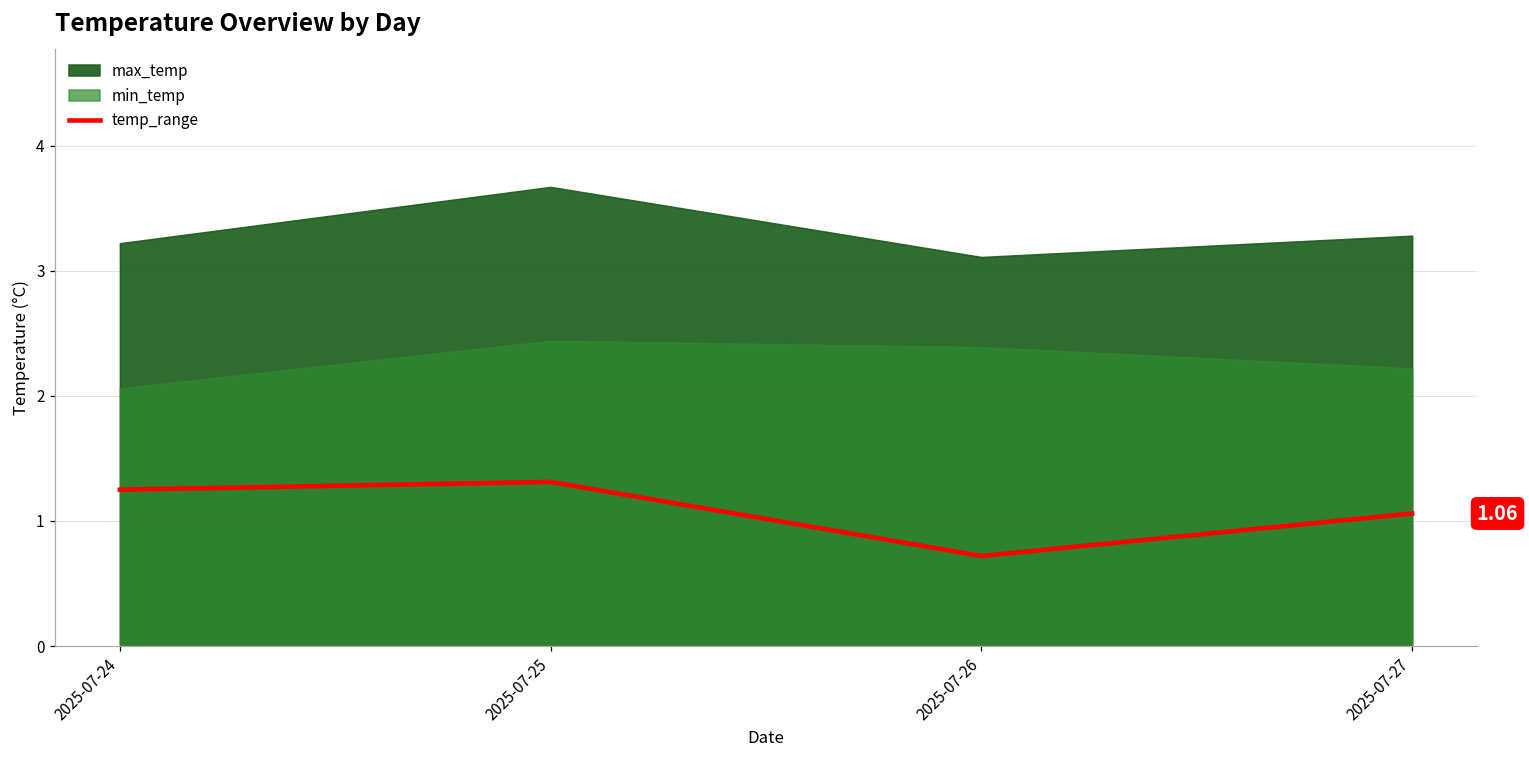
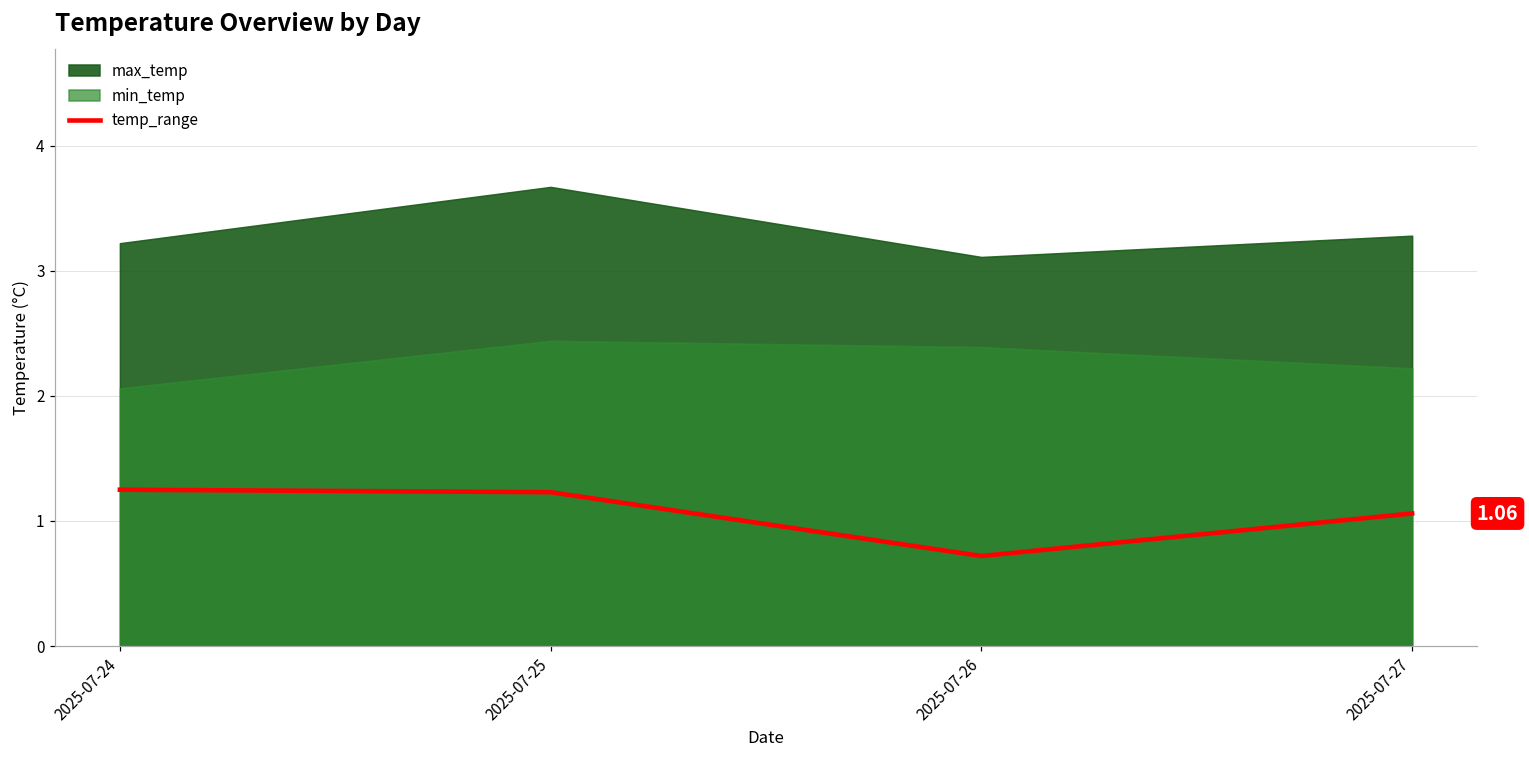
temp_range, 2025-07-25: 1.31 -> 1.23
